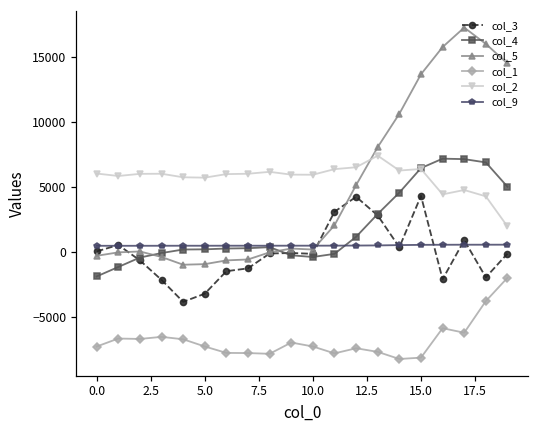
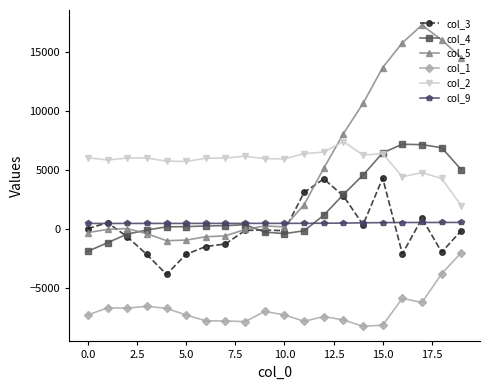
col_3, 5.0: -3200 -> -2100
